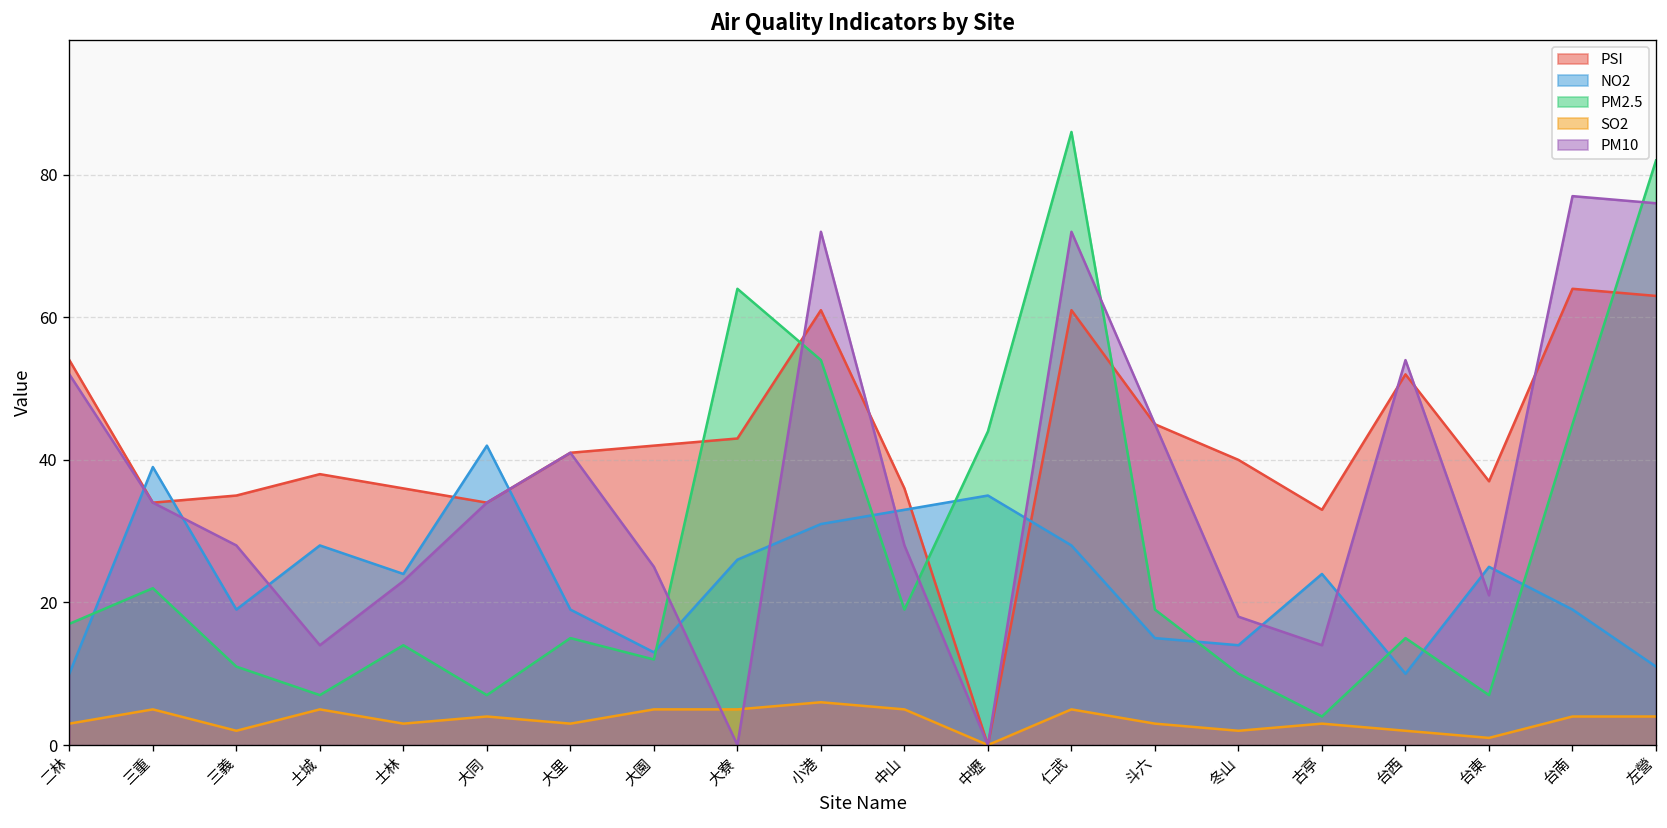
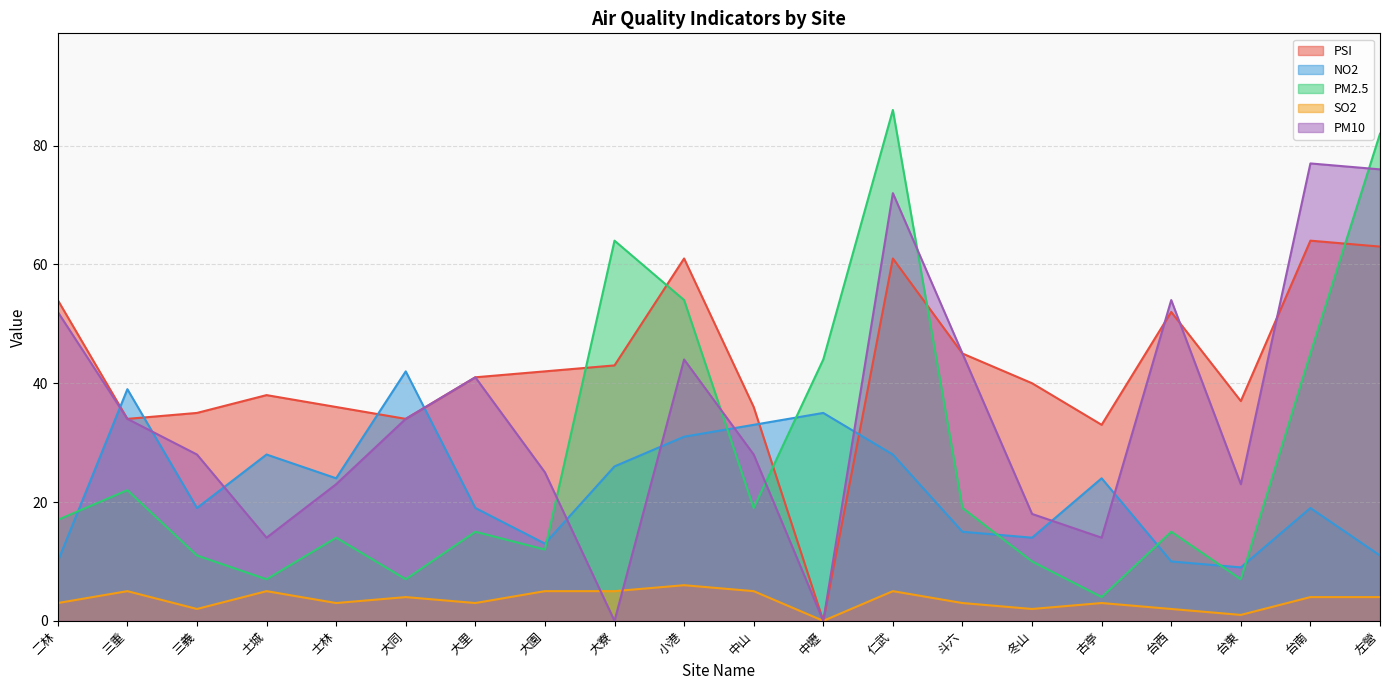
PM10, 小港: 72 -> 44
NO2, 台東: 25 -> 9
PM10, 台東: 21 -> 23
